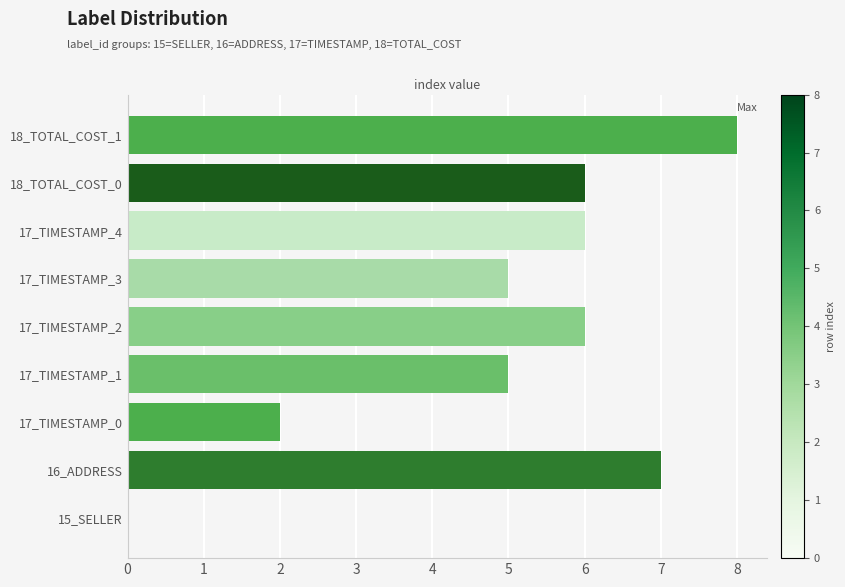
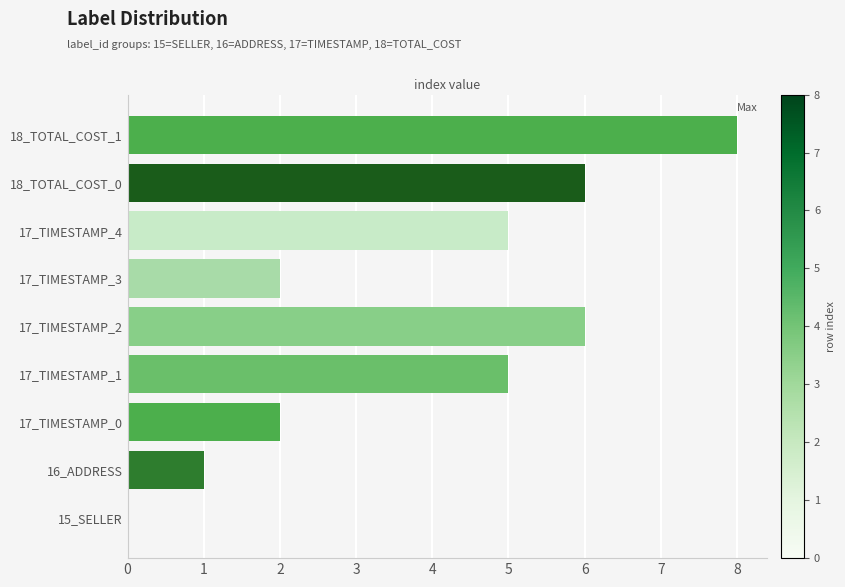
17_TIMESTAMP_4: 6 -> 5
17_TIMESTAMP_3: 5 -> 2
16_ADDRESS: 7 -> 1
